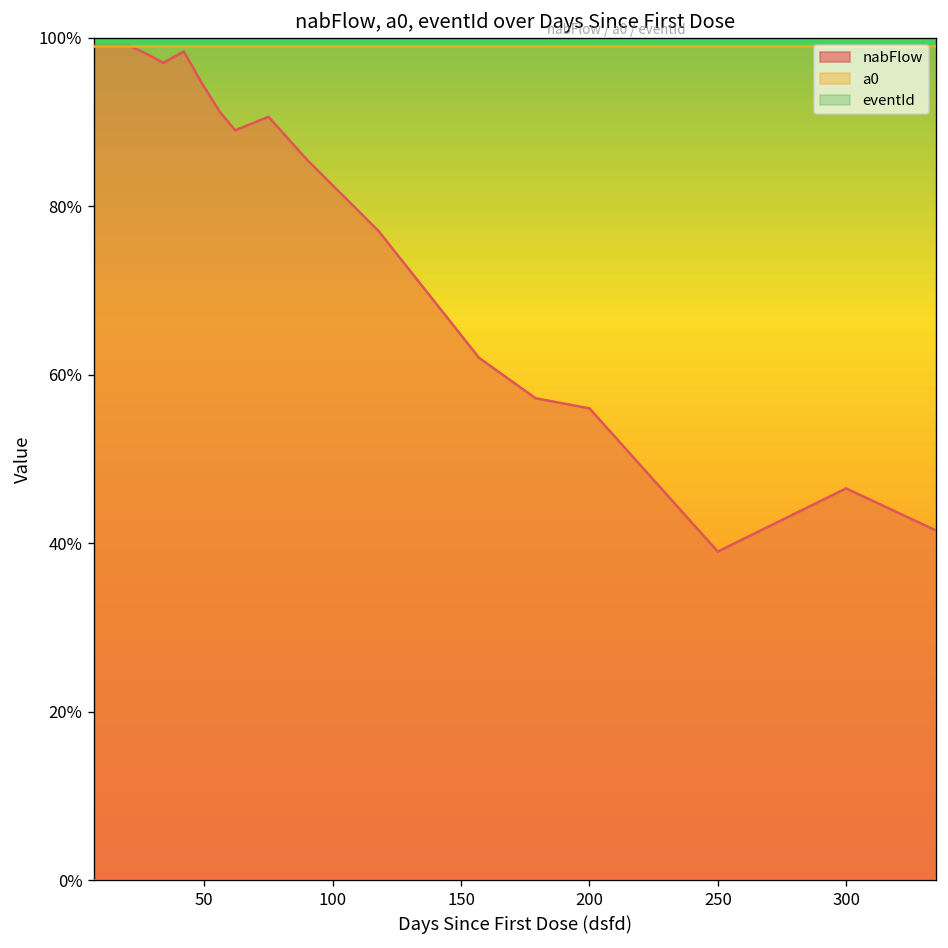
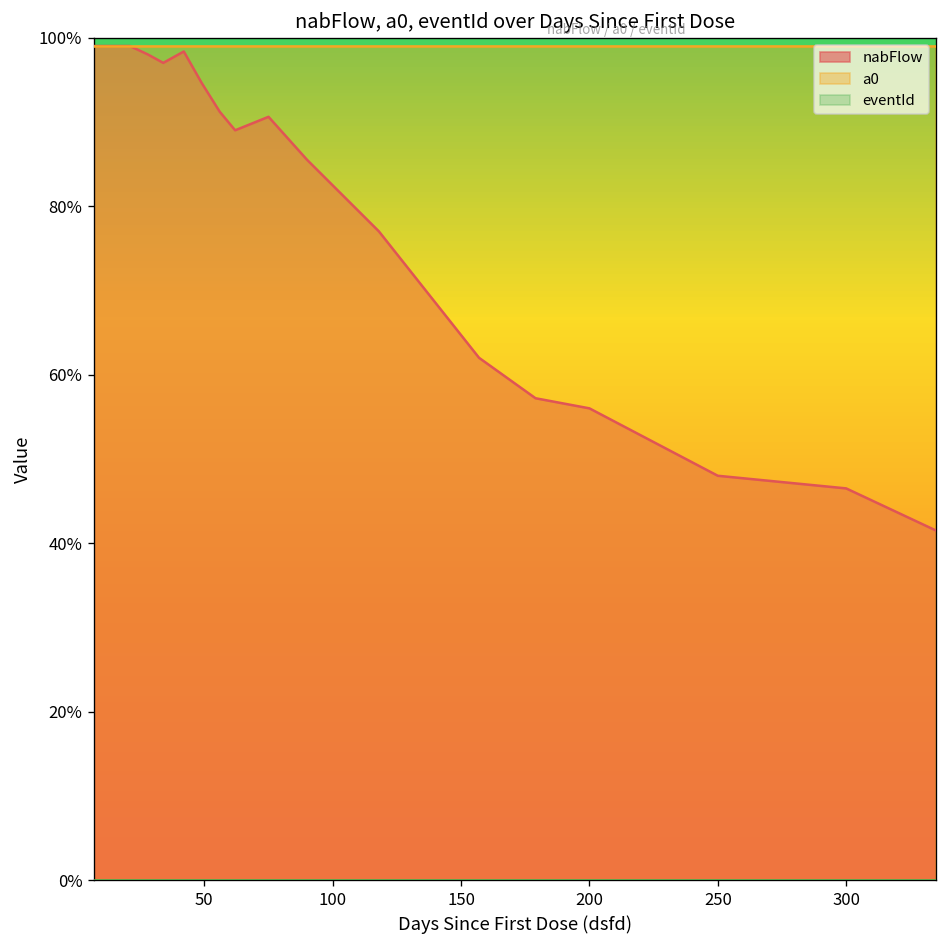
nabFlow, 250: 39% -> 48%
